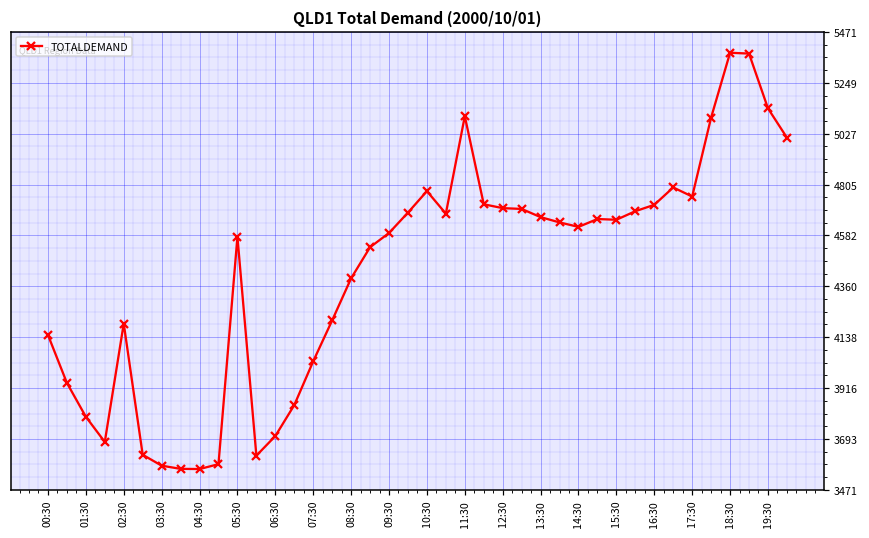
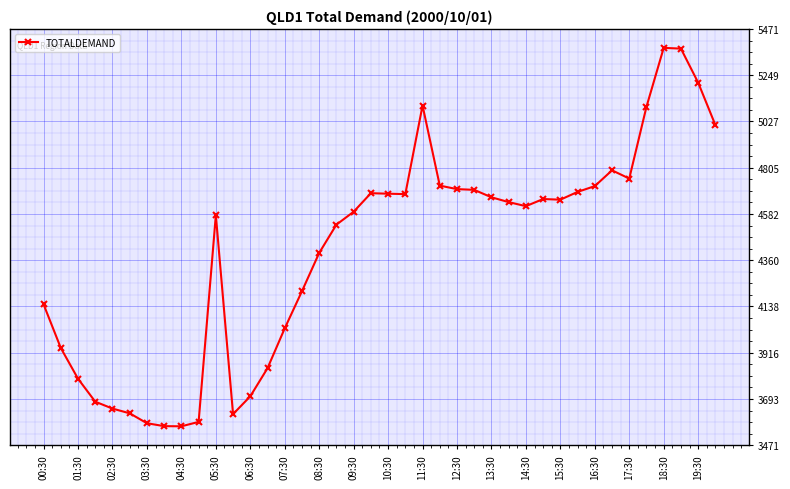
02:30: 4200 -> 3650
10:30: 4780 -> 4680
19:30: 5140 -> 5210
